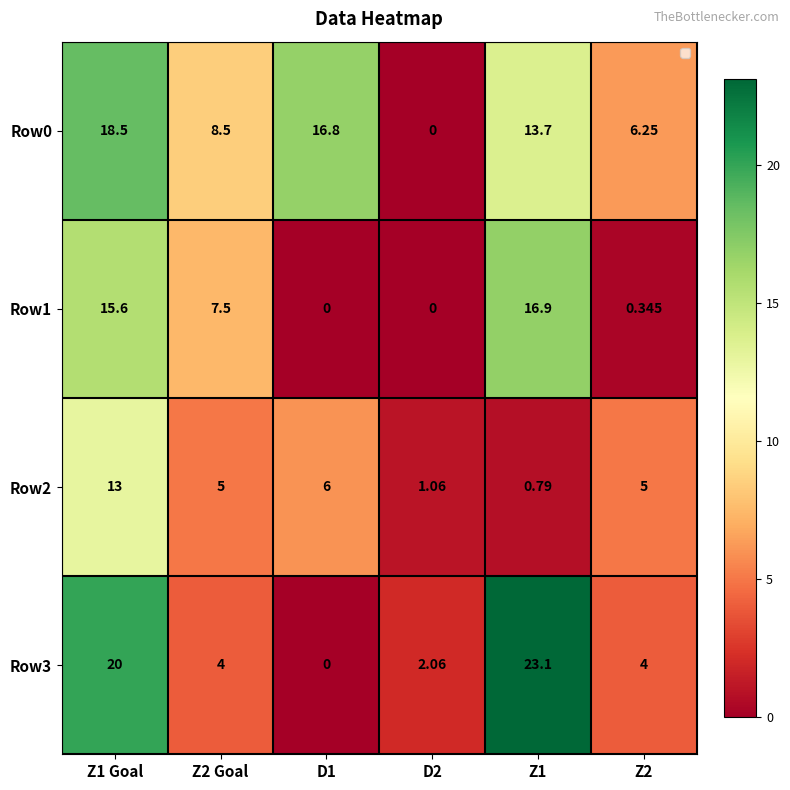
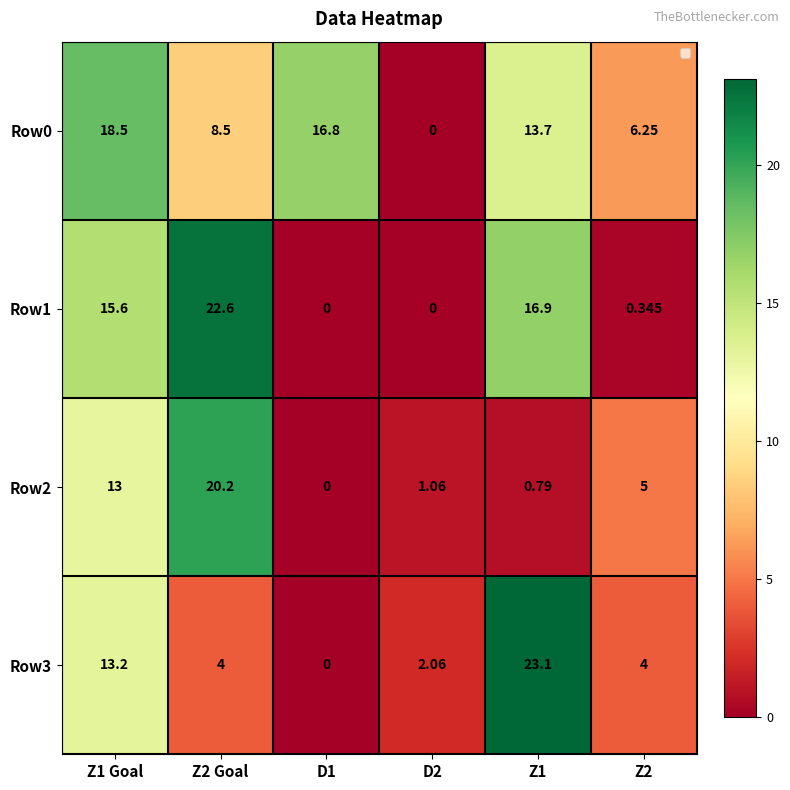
Row1, Z2 Goal: 7.5 -> 22.6
Row2, Z2 Goal: 5 -> 20.2
Row2, D1: 6 -> 0
Row3, Z1 Goal: 20 -> 13.2
